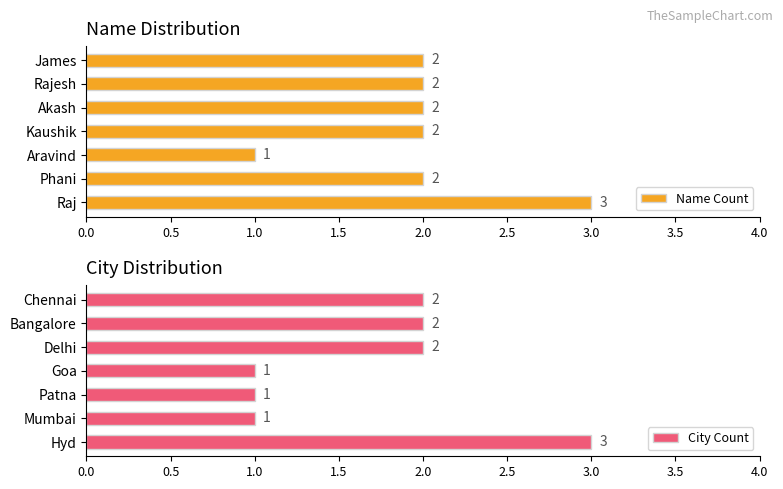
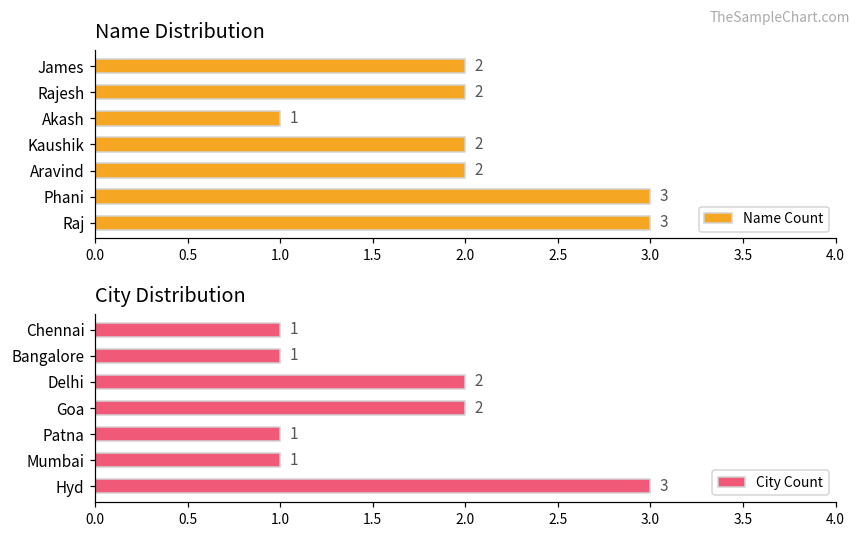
Name Distribution, Akash: 2 -> 1
Name Distribution, Aravind: 1 -> 2
Name Distribution, Phani: 2 -> 3
City Distribution, Chennai: 2 -> 1
City Distribution, Bangalore: 2 -> 1
City Distribution, Goa: 1 -> 2
